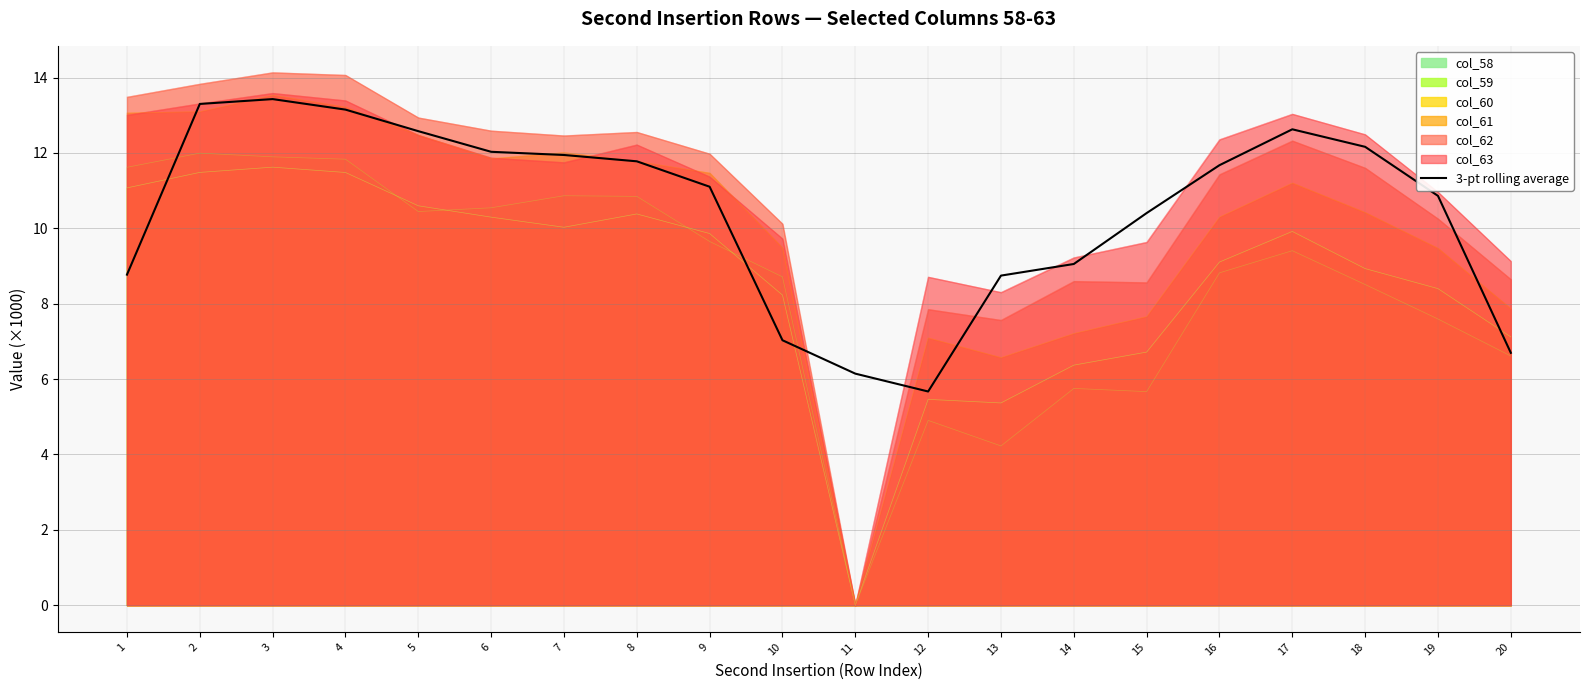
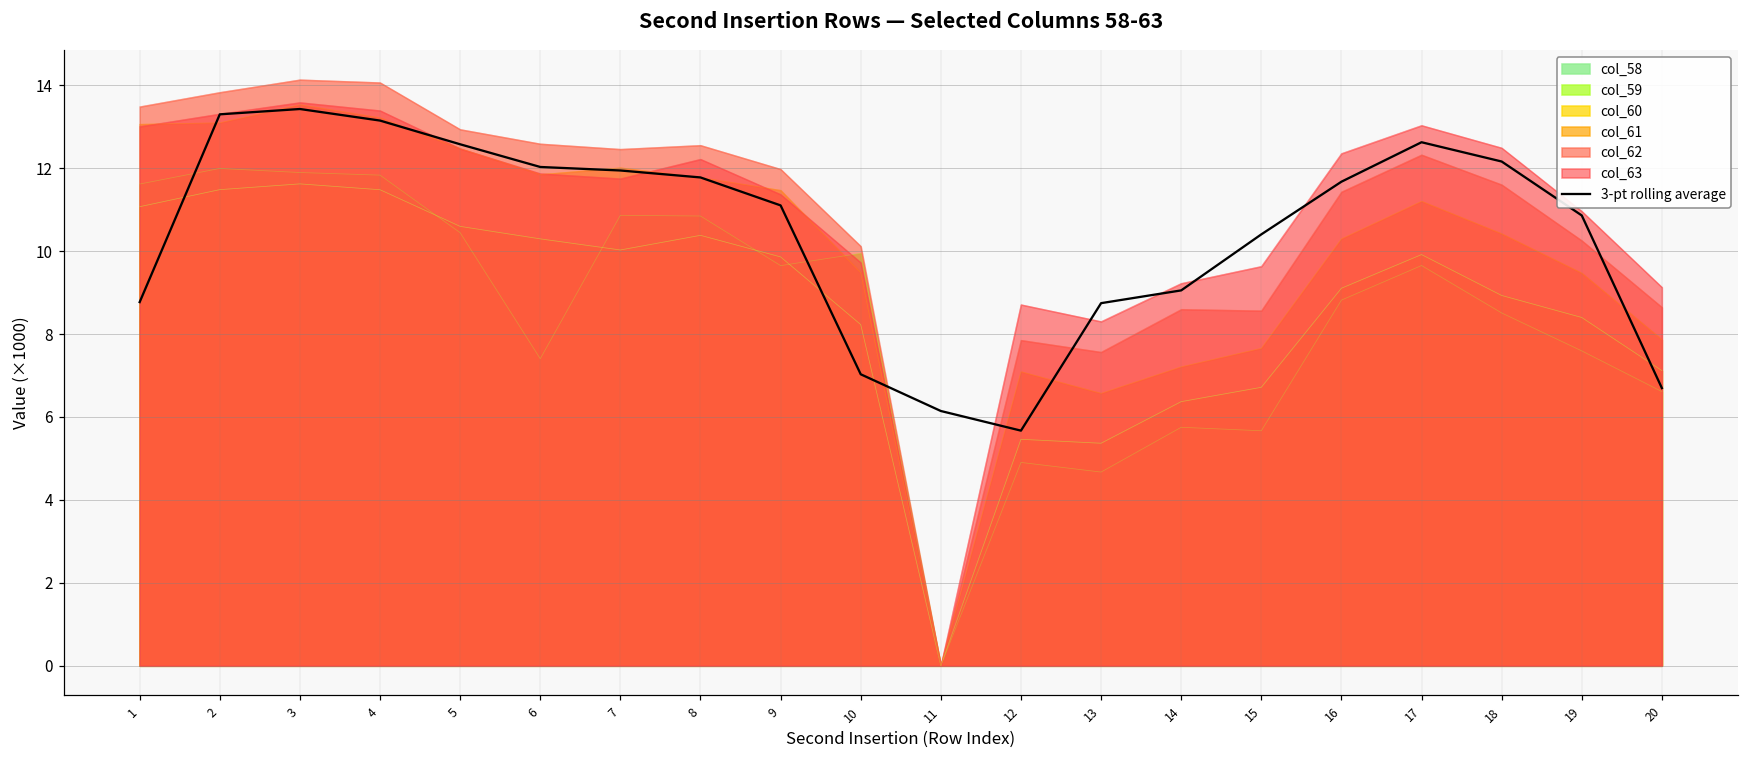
col_59, 6: 10.5 -> 7.4
col_59, 10: 8.7 -> 9.9
col_59, 13: 4.2 -> 4.7
col_59, 17: 9.4 -> 9.7
